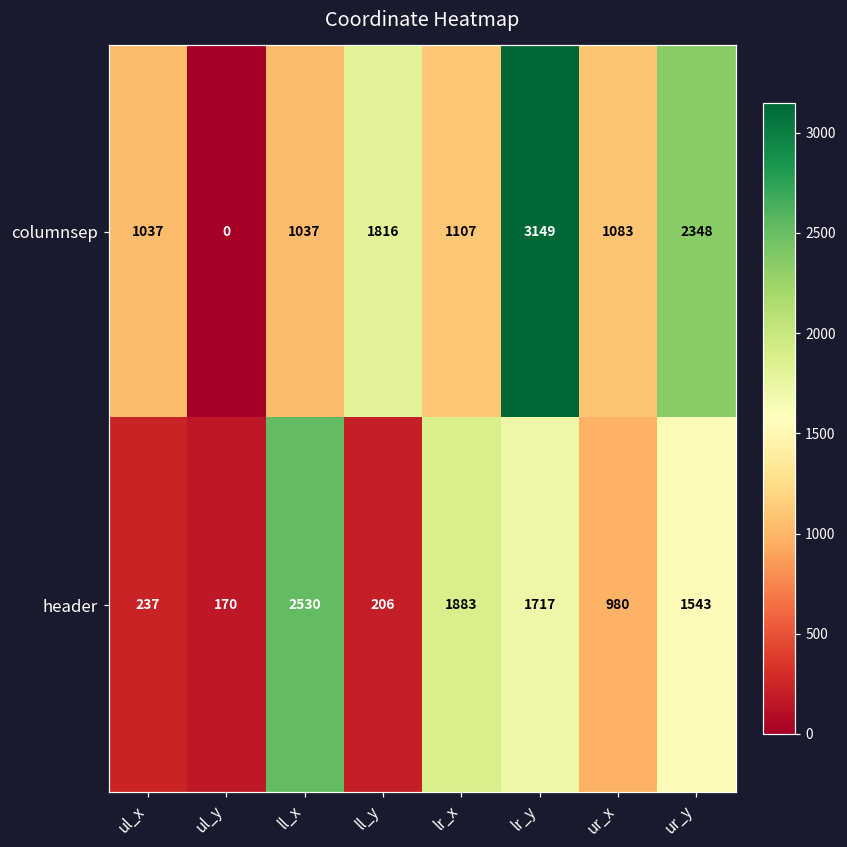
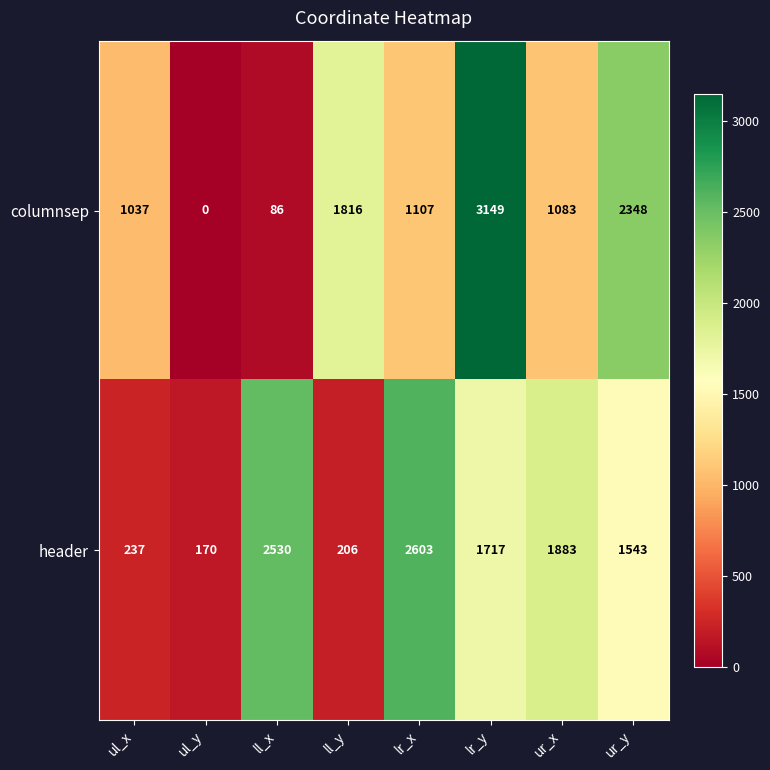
columnsep, ll_x: 1037 -> 86
header, lr_x: 1883 -> 2603
header, ur_x: 980 -> 1883
